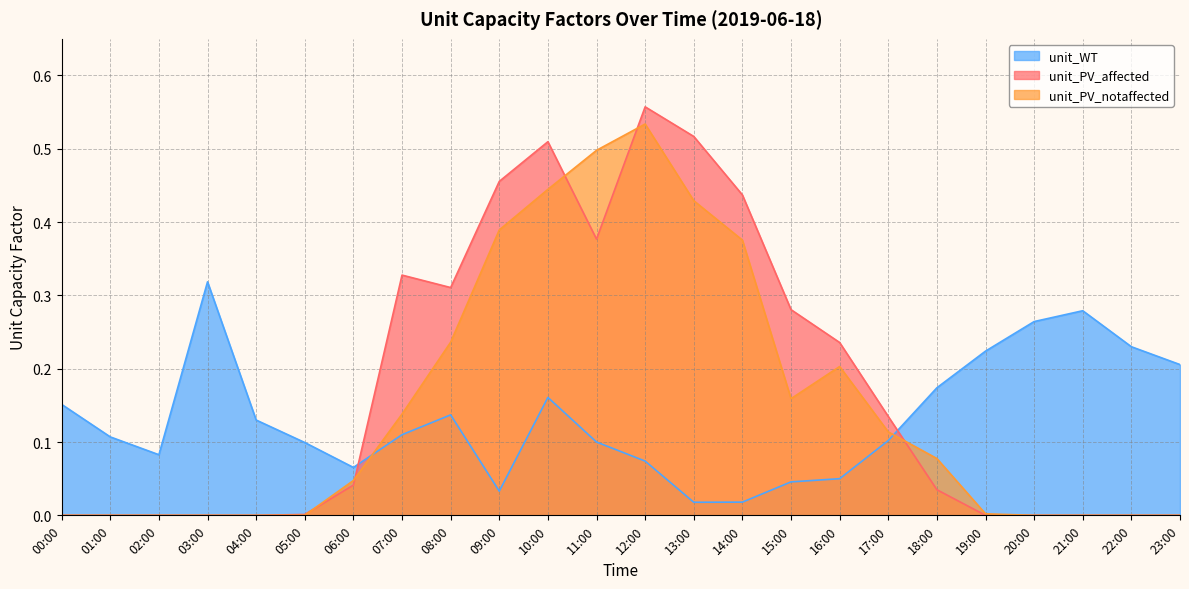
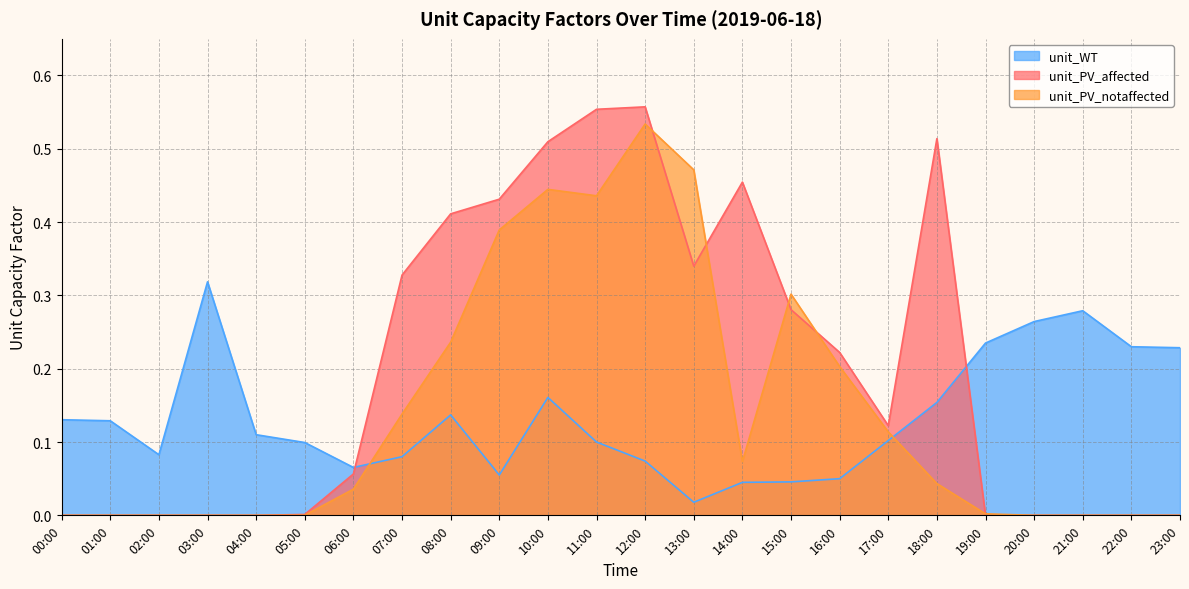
unit_WT, 00:00: 0.15 -> 0.13
unit_WT, 01:00: 0.11 -> 0.13
unit_WT, 04:00: 0.13 -> 0.11
unit_PV_affected, 06:00: 0.04 -> 0.06
unit_PV_notaffected, 06:00: 0.05 -> 0.04
unit_WT, 07:00: 0.11 -> 0.08
unit_PV_affected, 08:00: 0.31 -> 0.41
unit_WT, 09:00: 0.03 -> 0.06
unit_PV_affected, 09:00: 0.46 -> 0.43
unit_PV_affected, 11:00: 0.38 -> 0.55
unit_PV_notaffected, 11:00: 0.50 -> 0.44
unit_PV_affected, 13:00: 0.52 -> 0.34
unit_PV_notaffected, 13:00: 0.43 -> 0.47
unit_WT, 14:00: 0.02 -> 0.05
unit_PV_affected, 14:00: 0.44 -> 0.45
unit_PV_notaffected, 14:00: 0.38 -> 0.07
unit_PV_notaffected, 15:00: 0.16 -> 0.30
unit_PV_affected, 16:00: 0.24 -> 0.22
unit_PV_affected, 17:00: 0.13 -> 0.12
unit_WT, 18:00: 0.17 -> 0.15
unit_PV_affected, 18:00: 0.03 -> 0.51
unit_PV_notaffected, 18:00: 0.08 -> 0.04
unit_WT, 19:00: 0.22 -> 0.24
unit_WT, 23:00: 0.21 -> 0.23
